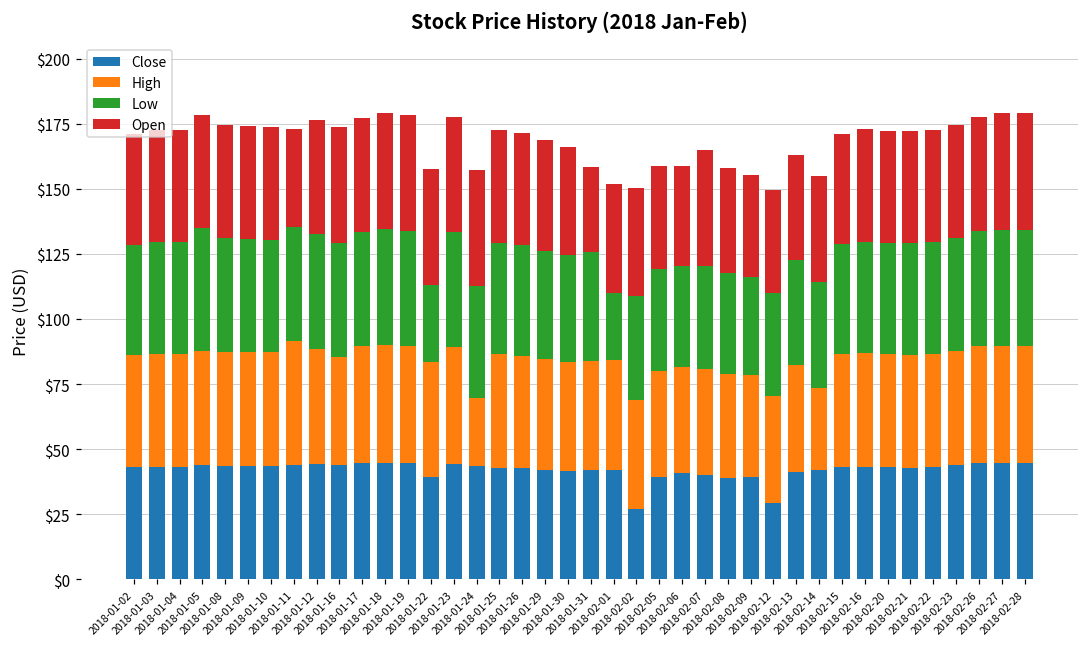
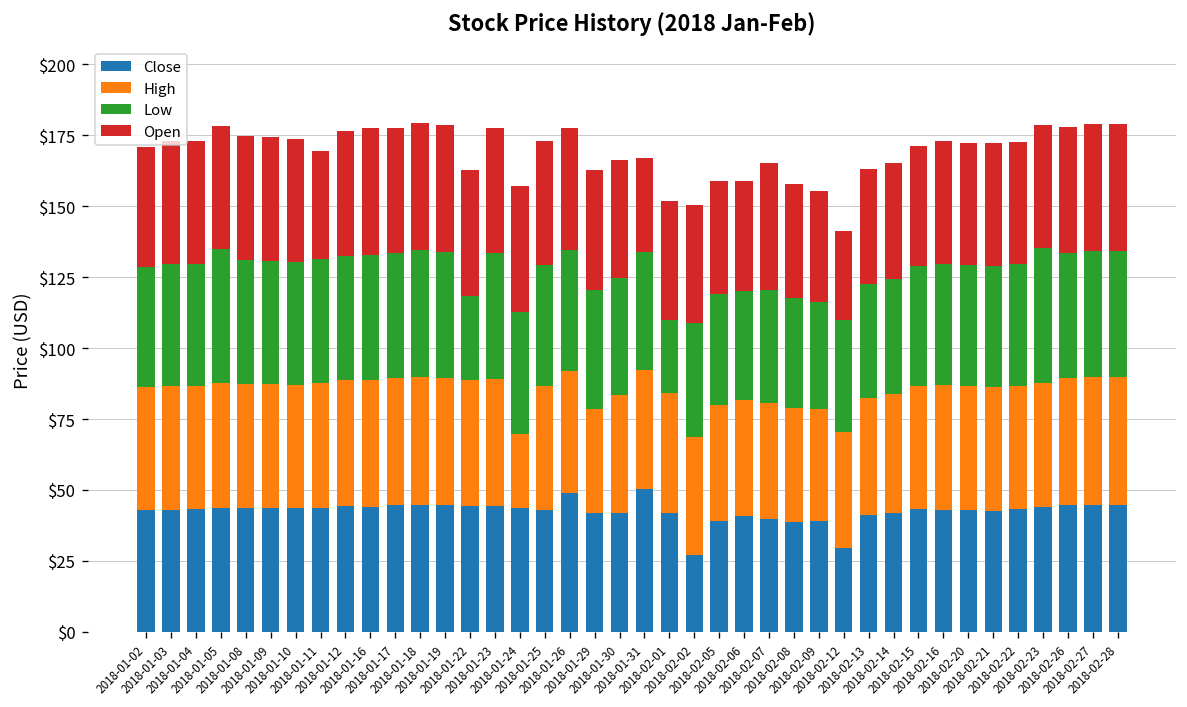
High, 2018-01-11: $48 -> $44
High, 2018-01-16: $41 -> $45
Close, 2018-01-22: $39 -> $44
Close, 2018-01-26: $43 -> $49
High, 2018-01-29: $43 -> $37
Close, 2018-01-31: $42 -> $50
Open, 2018-02-12: $40 -> $31
High, 2018-02-14: $32 -> $42
Low, 2018-02-23: $43 -> $48
